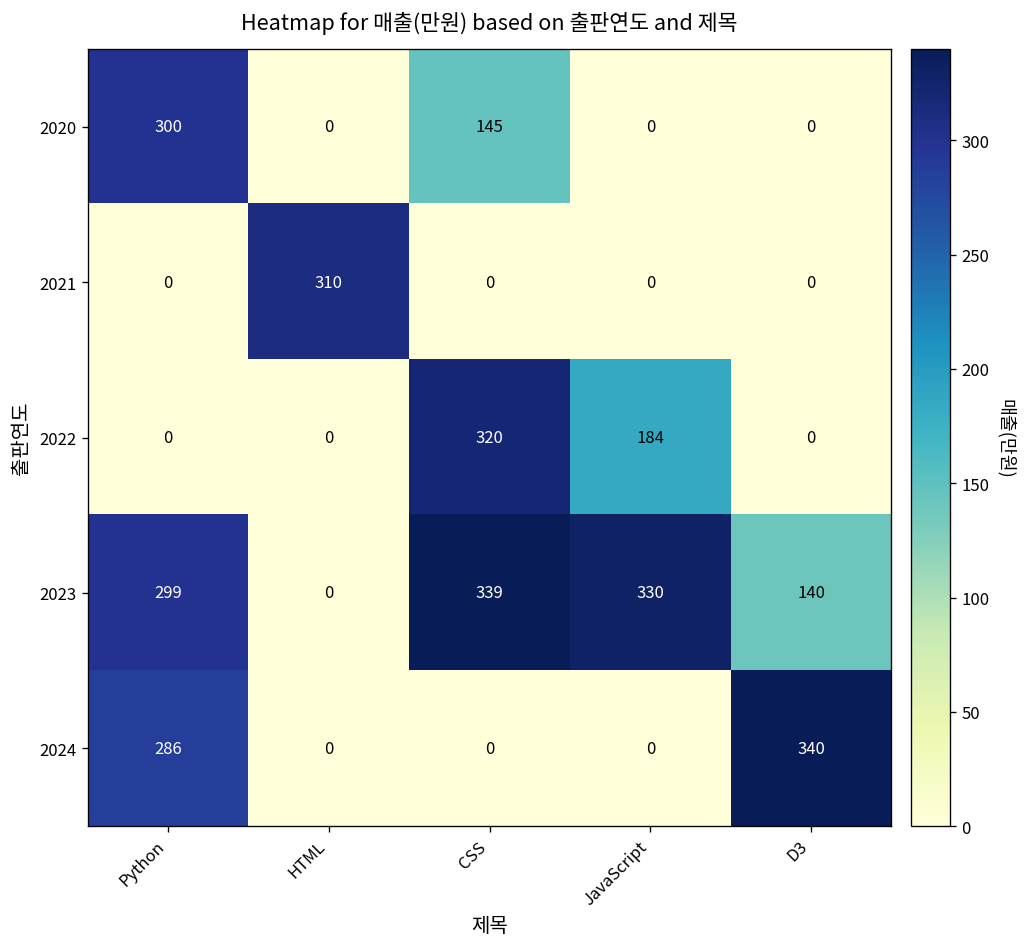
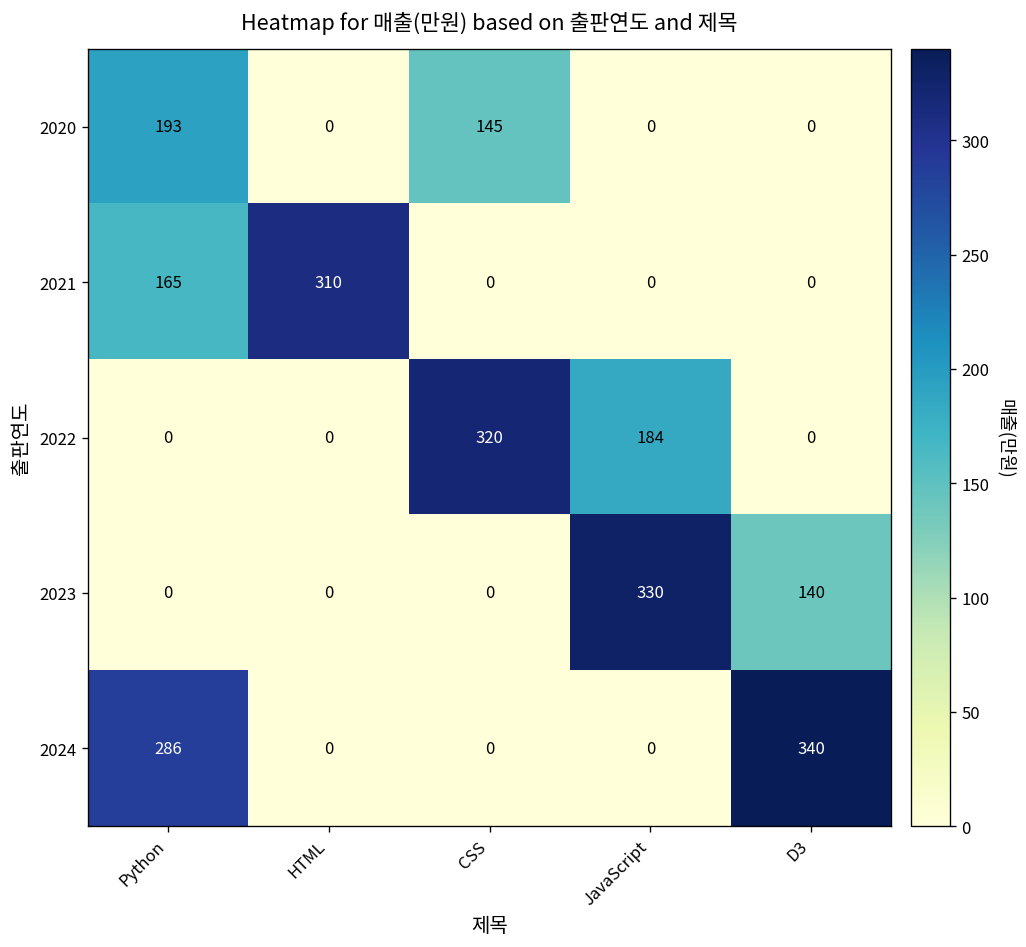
2020, Python: 300 -> 193
2021, Python: 0 -> 165
2023, Python: 299 -> 0
2023, CSS: 339 -> 0
